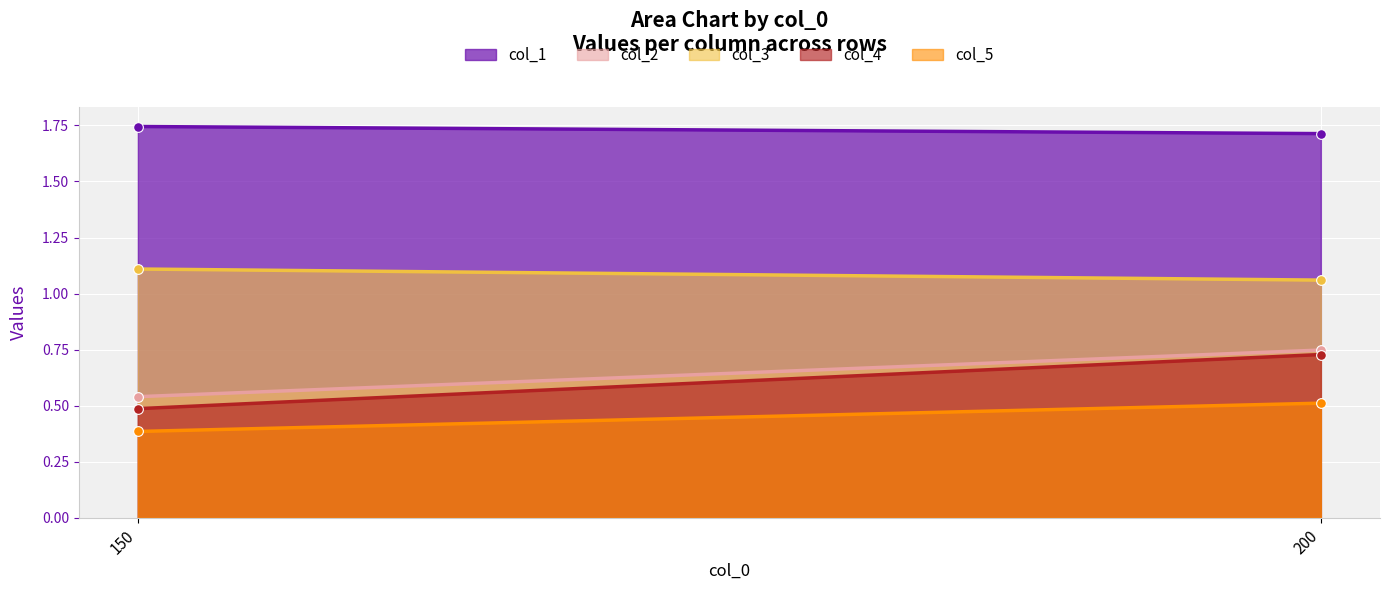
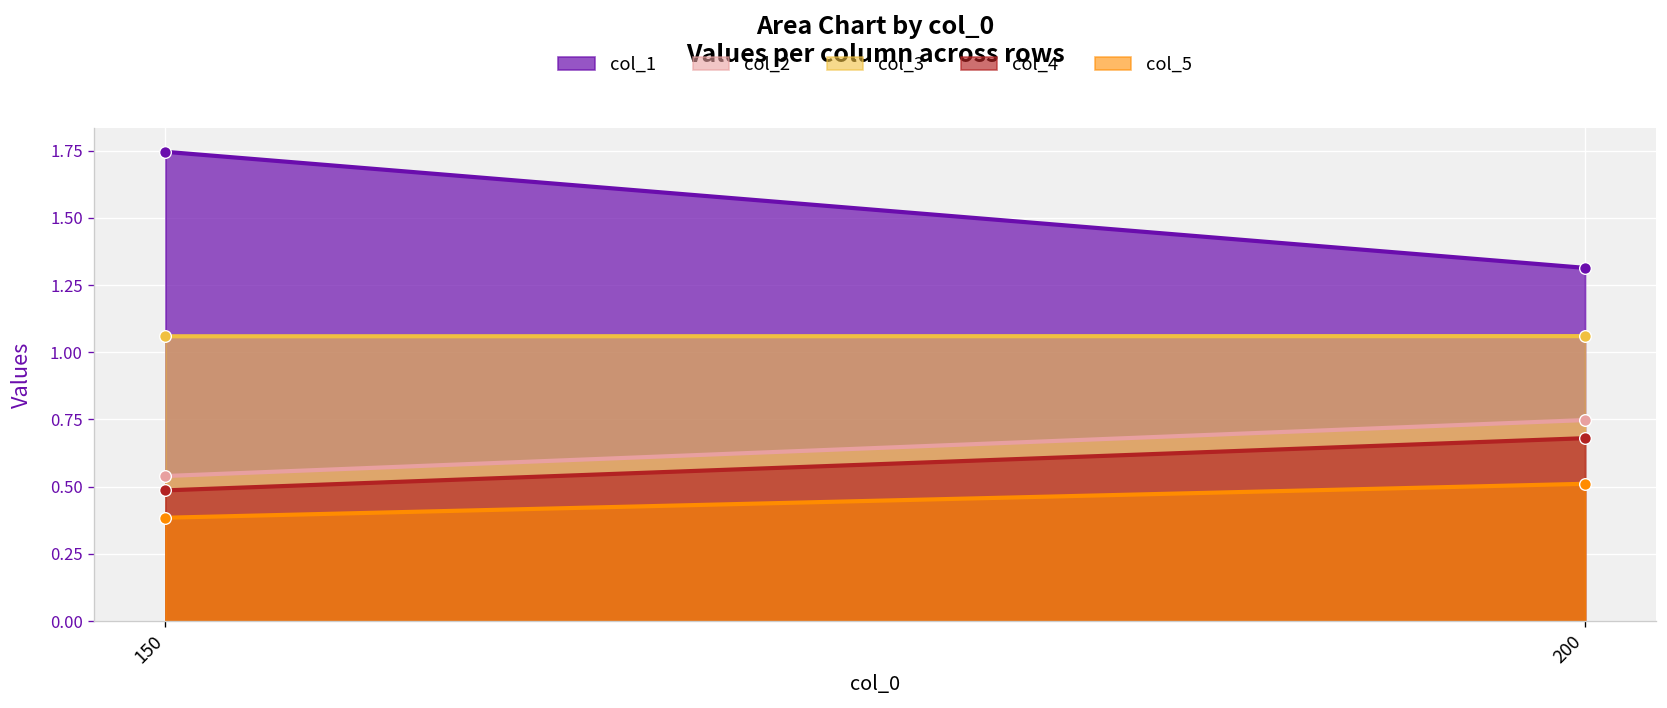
col_3, 150: 1.11 -> 1.06
col_1, 200: 1.71 -> 1.31
col_4, 200: 0.73 -> 0.68
